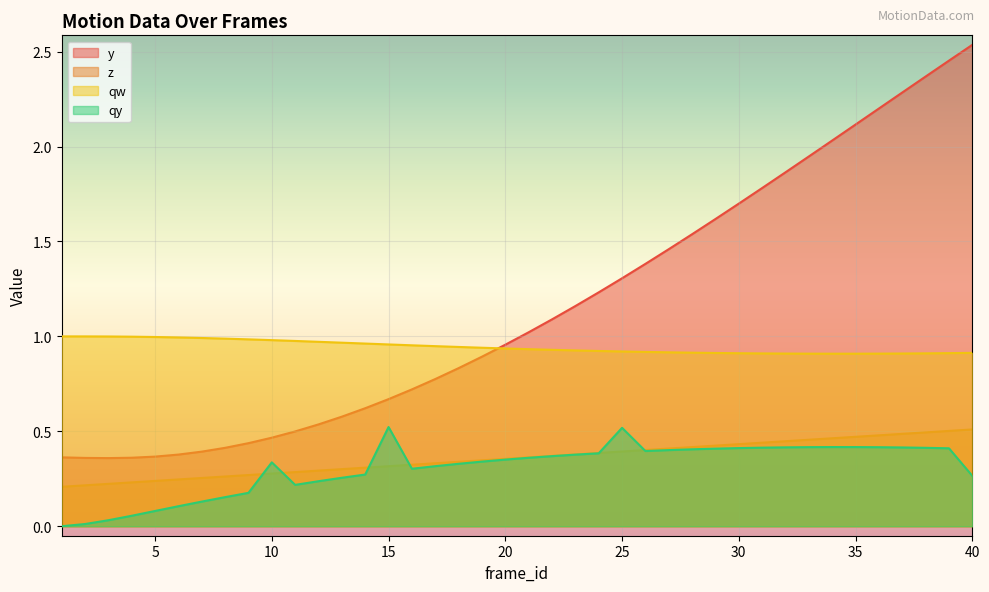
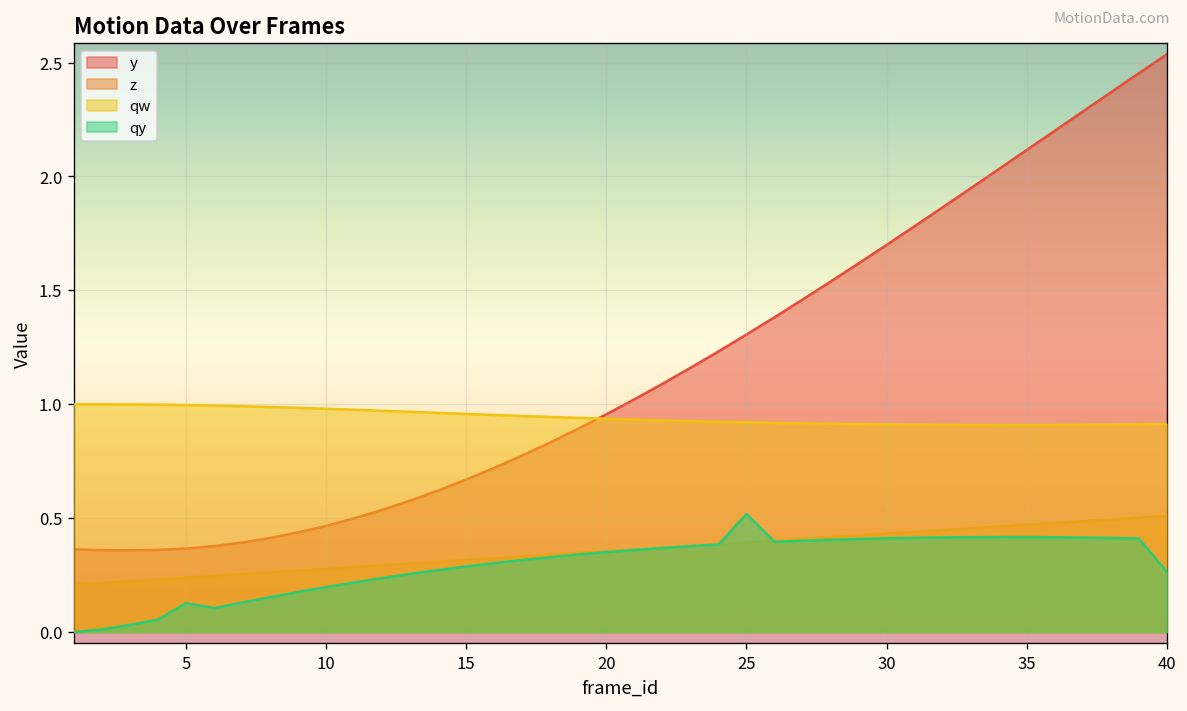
qy, 5: 0.08 -> 0.13
qy, 10: 0.34 -> 0.20
qy, 15: 0.52 -> 0.29
